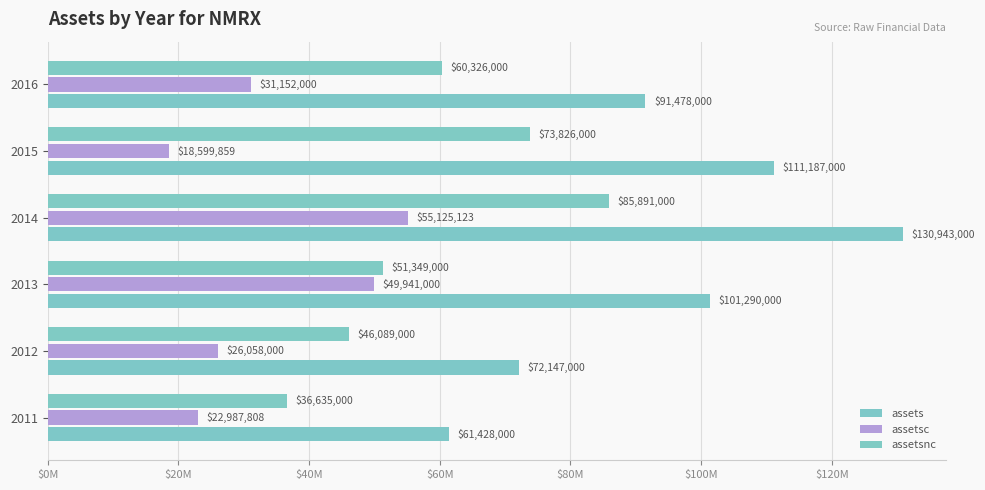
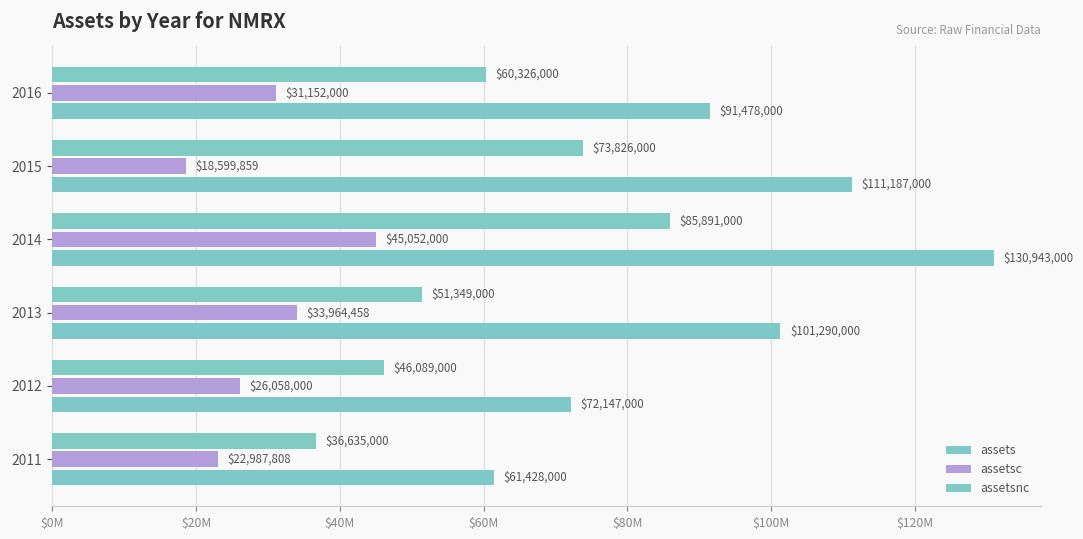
assetsc, 2014: $55,125,123 -> $45,052,000
assetsc, 2013: $49,941,000 -> $33,964,458
